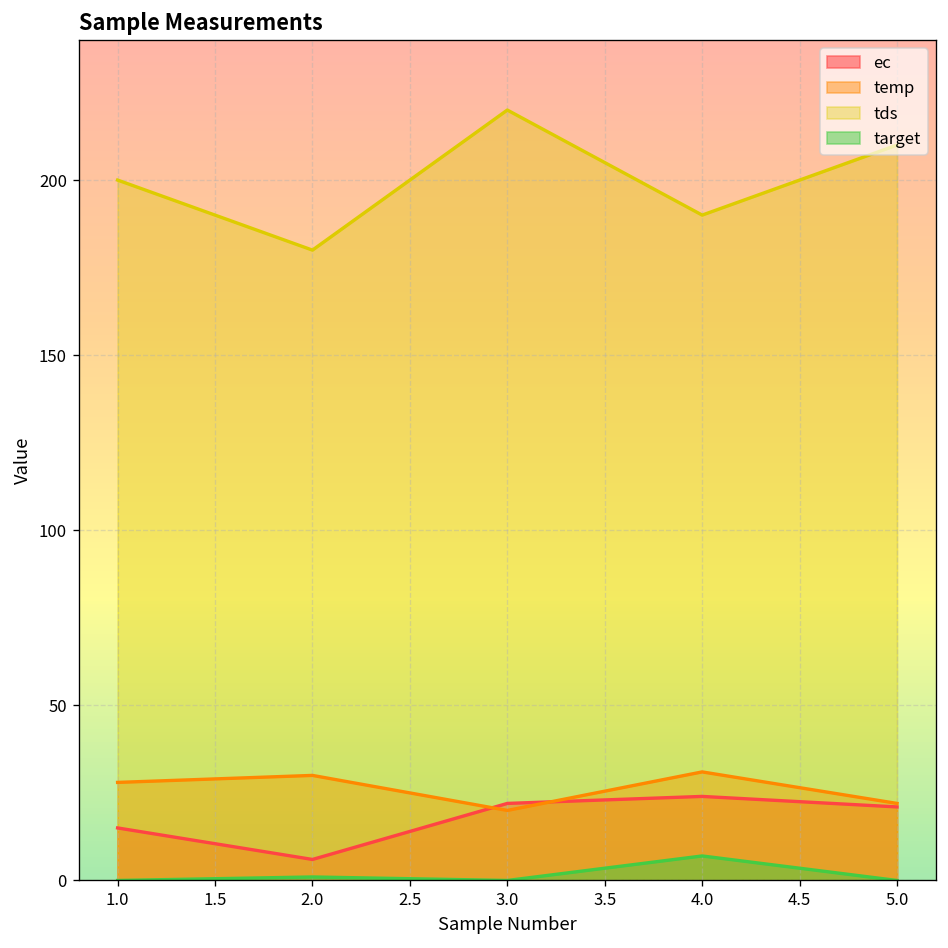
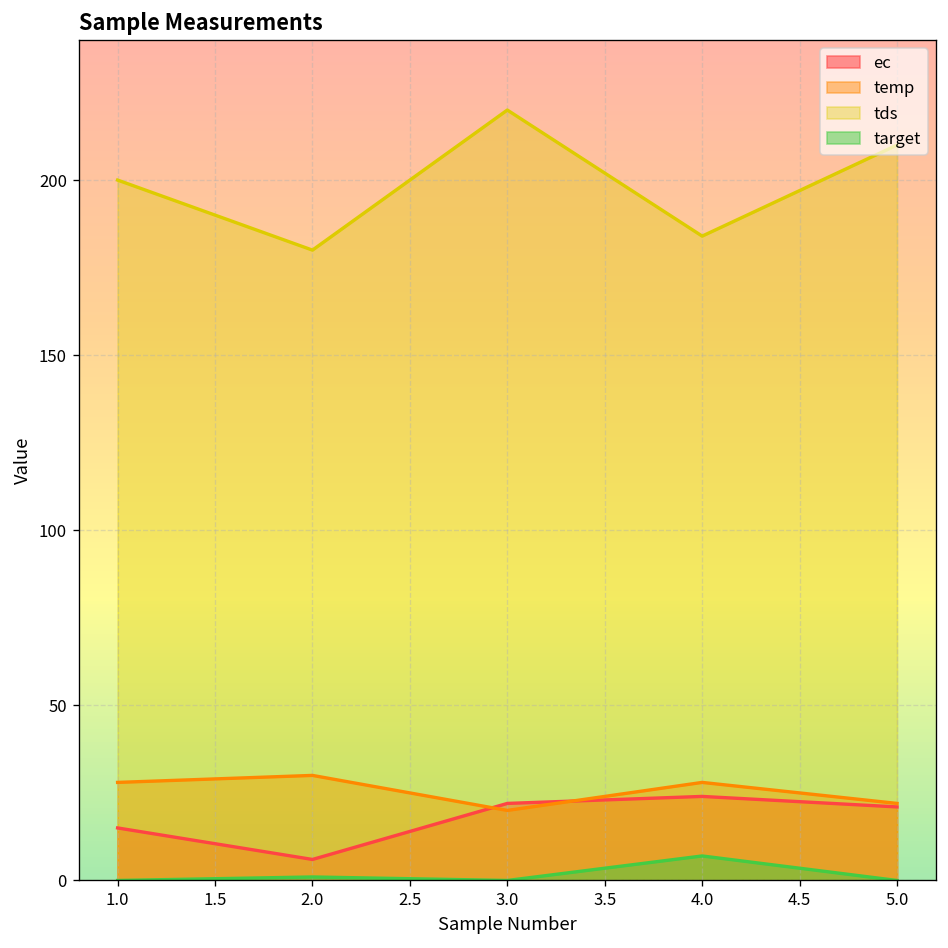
temp, 4.0: 31 -> 28
tds, 4.0: 190 -> 184
